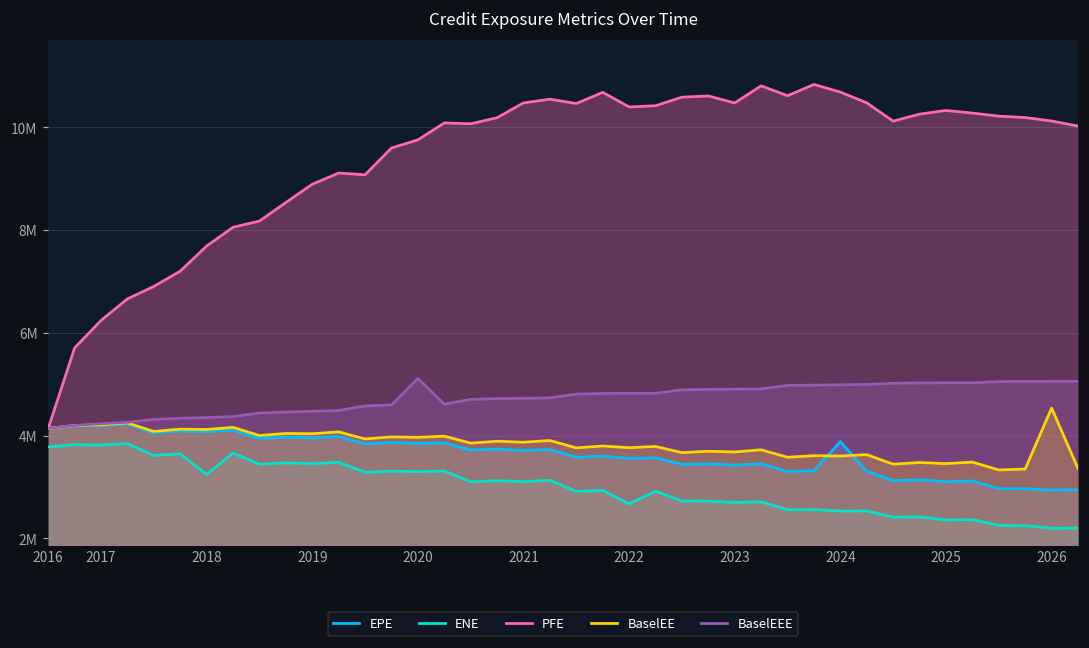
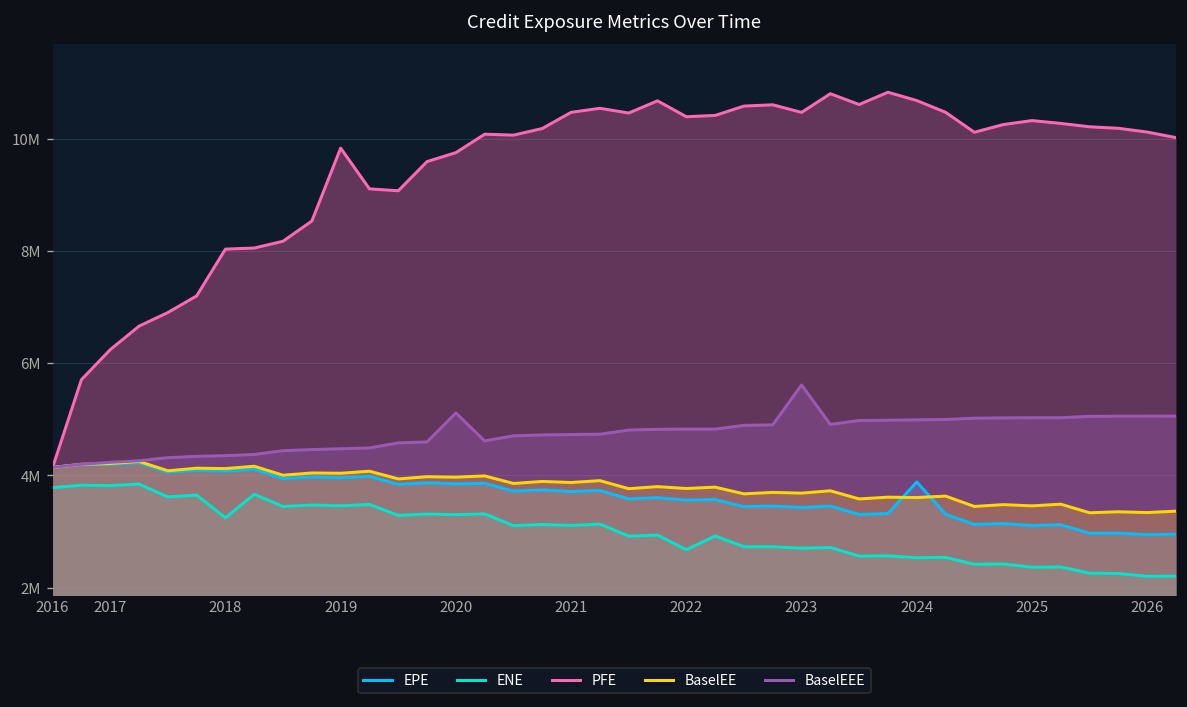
PFE, 2018: 7700000 -> 8000000
PFE, 2019: 8900000 -> 9800000
BaselEEE, 2023: 4900000 -> 5600000
BaselEE, 2026: 4500000 -> 3300000
